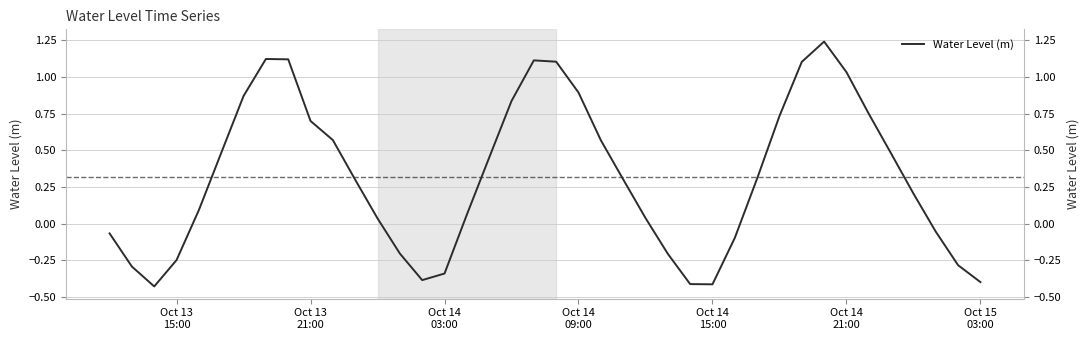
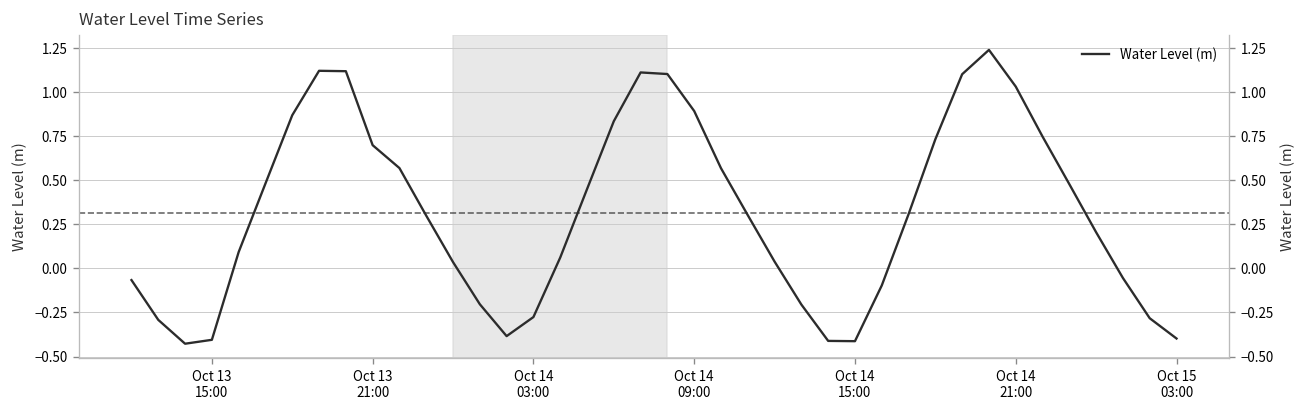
Oct 13 15:00: -0.25 -> -0.41
Oct 14 03:00: -0.34 -> -0.28
